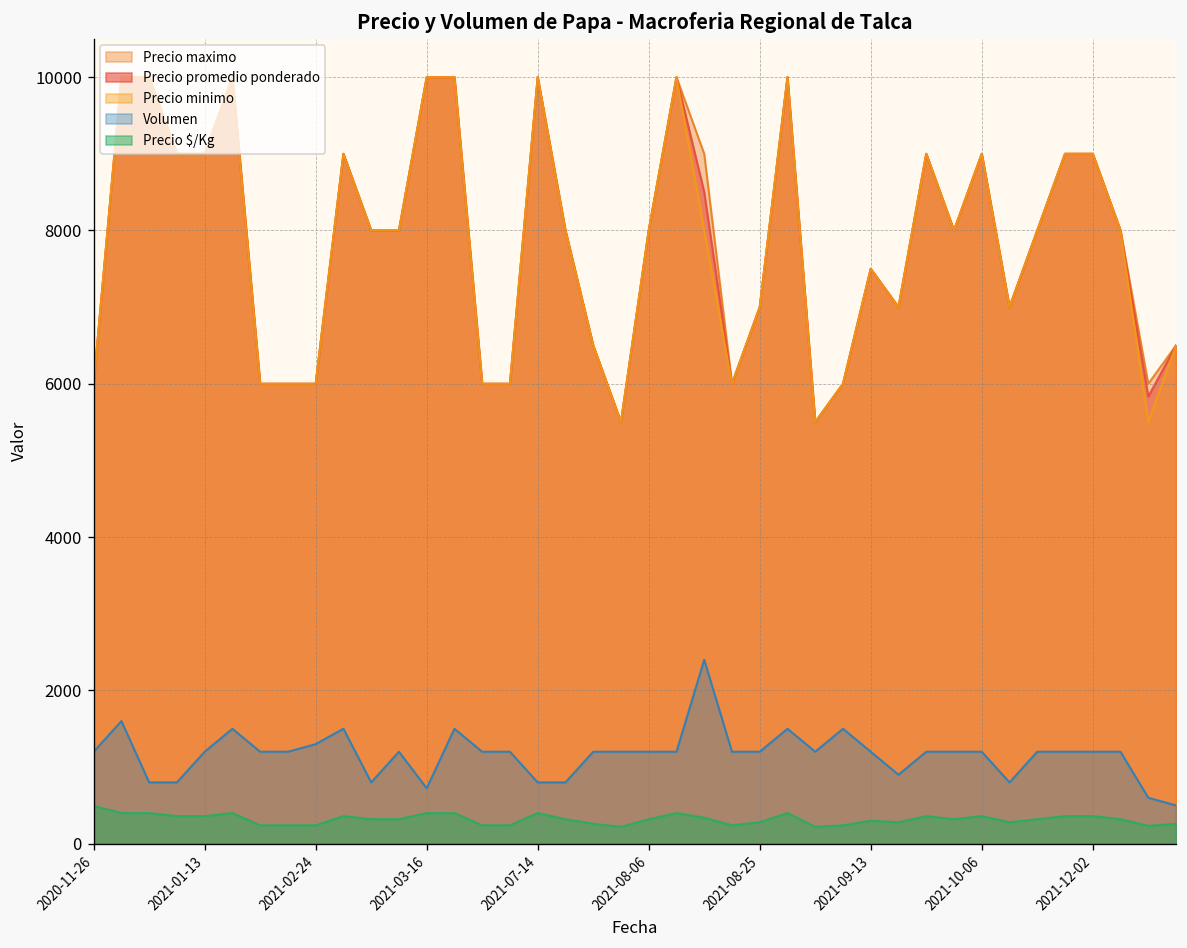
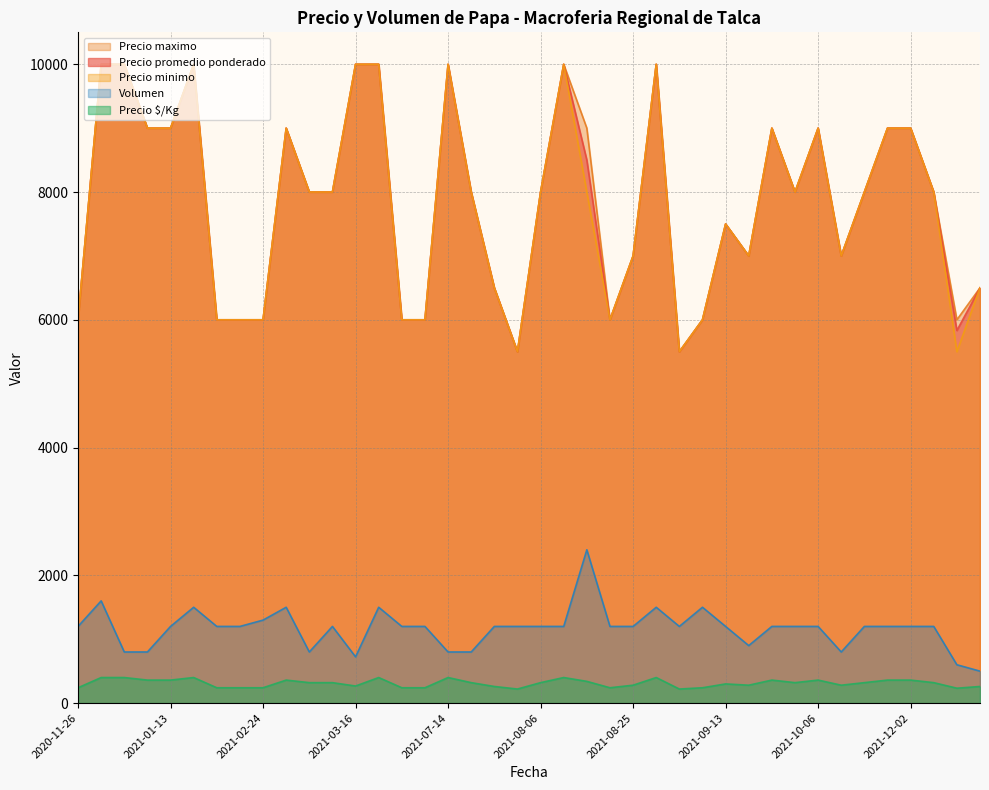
Precio $/Kg, 2020-11-26: 500 -> 200
Precio $/Kg, 2021-03-16: 400 -> 300
